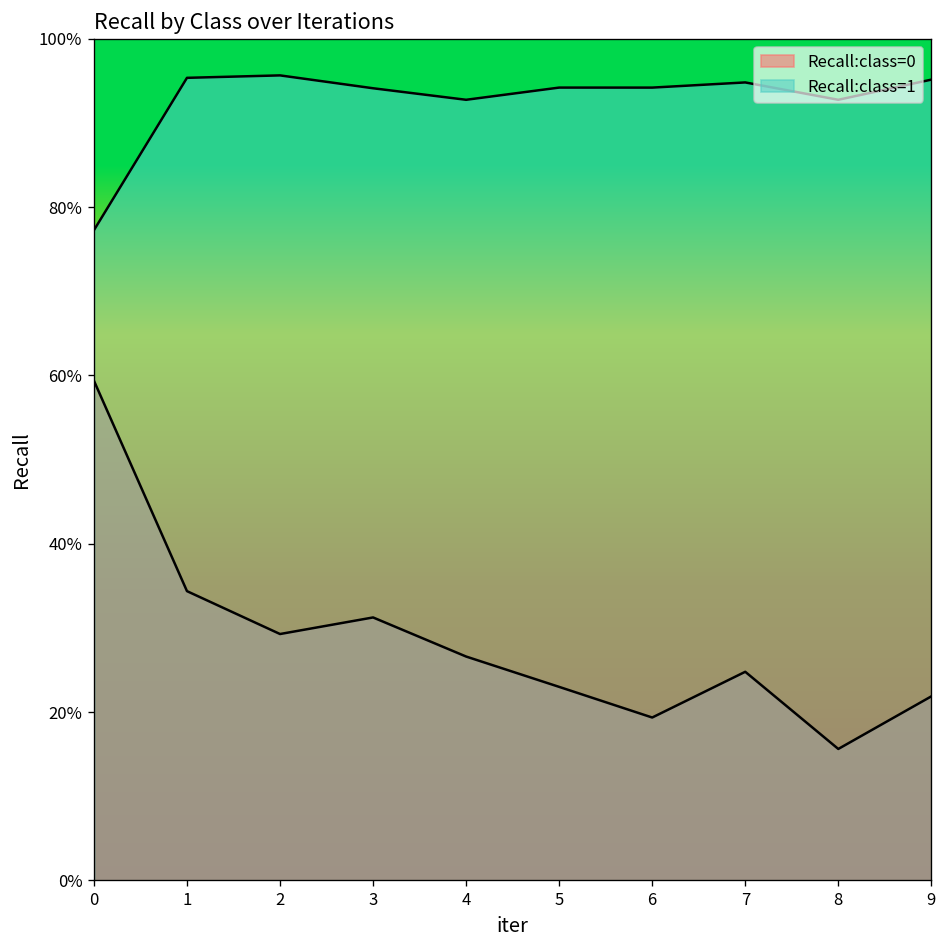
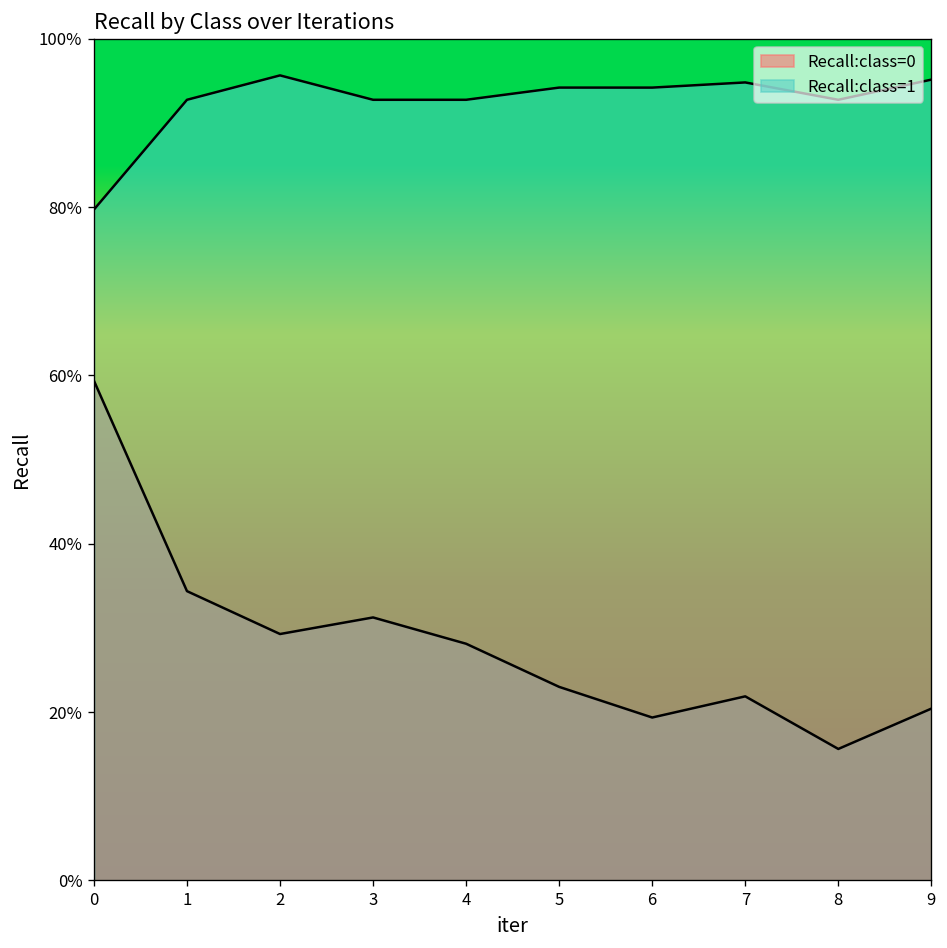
Recall:class=1, 0: 77% -> 80%
Recall:class=1, 1: 95% -> 93%
Recall:class=1, 3: 94% -> 93%
Recall:class=0, 4: 27% -> 28%
Recall:class=0, 7: 25% -> 22%
Recall:class=0, 9: 22% -> 20%
